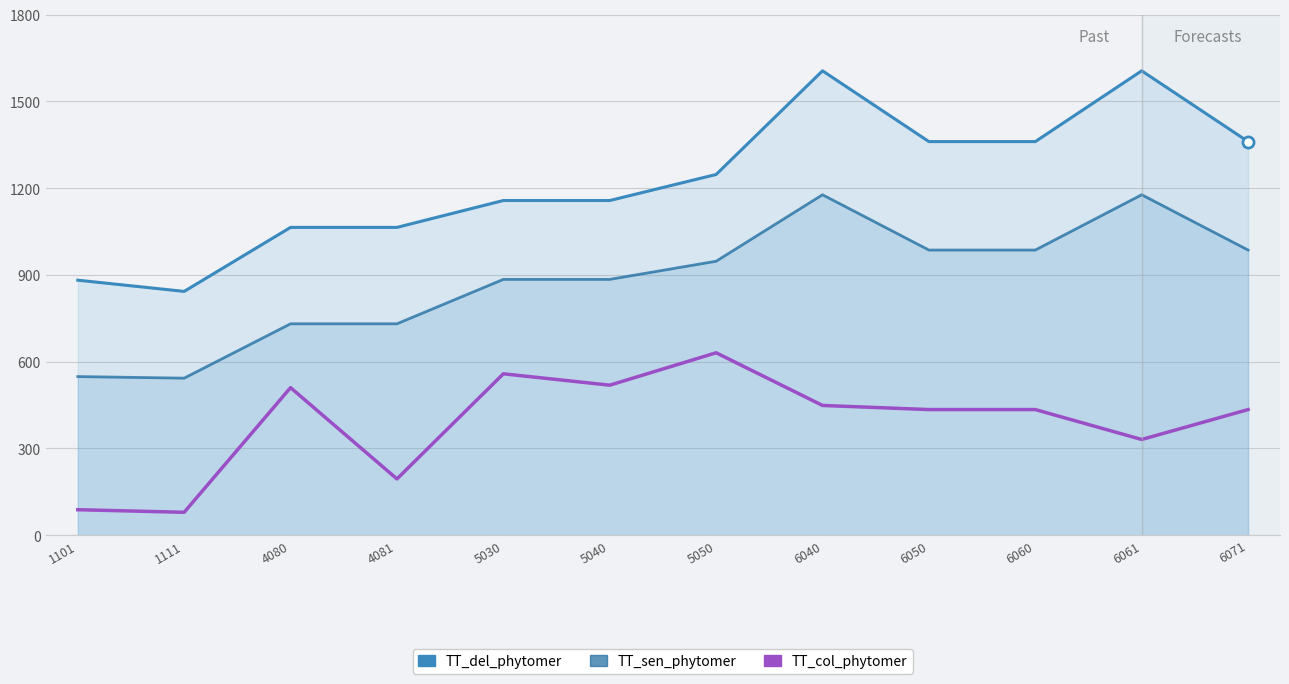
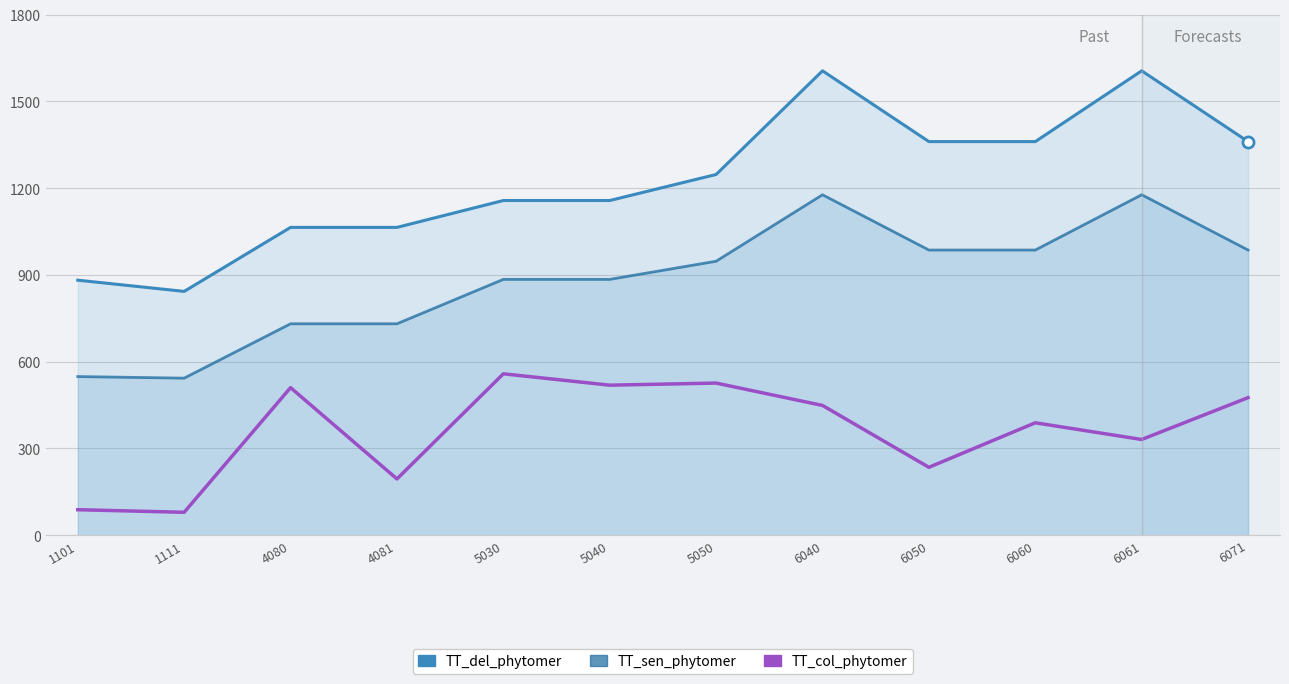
TT_col_phytomer, 5050: 630 -> 530
TT_col_phytomer, 6050: 430 -> 230
TT_col_phytomer, 6060: 430 -> 390
TT_col_phytomer, 6071: 430 -> 480
